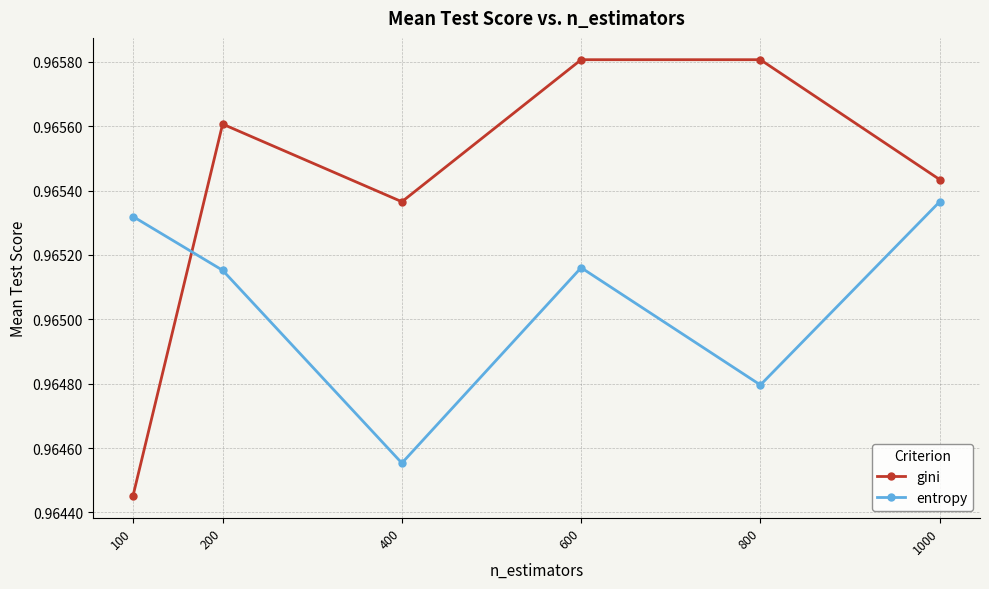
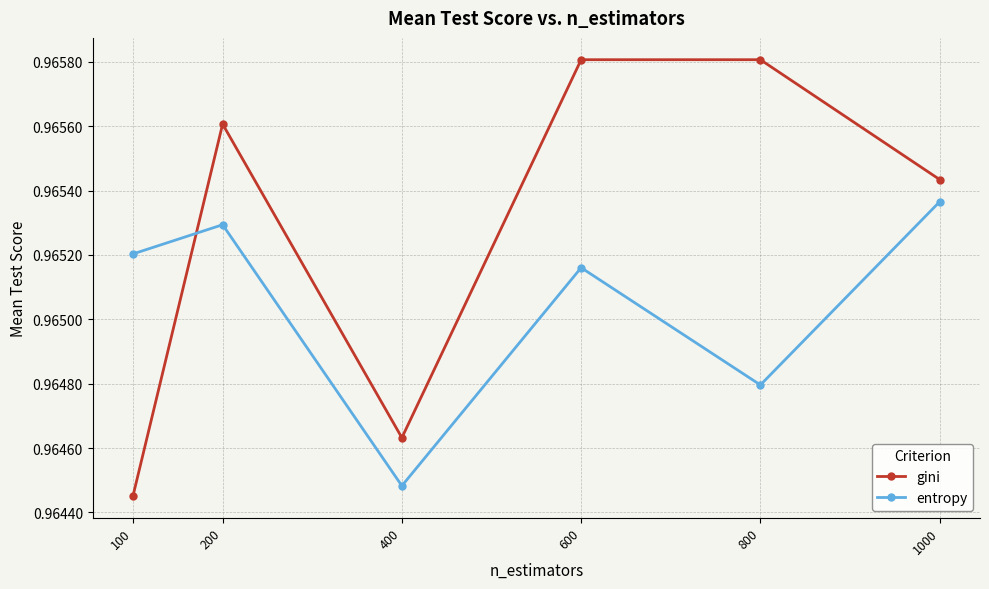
entropy, 100: 0.96532 -> 0.96520
entropy, 200: 0.96515 -> 0.96529
gini, 400: 0.96537 -> 0.96463
entropy, 400: 0.96455 -> 0.96448
